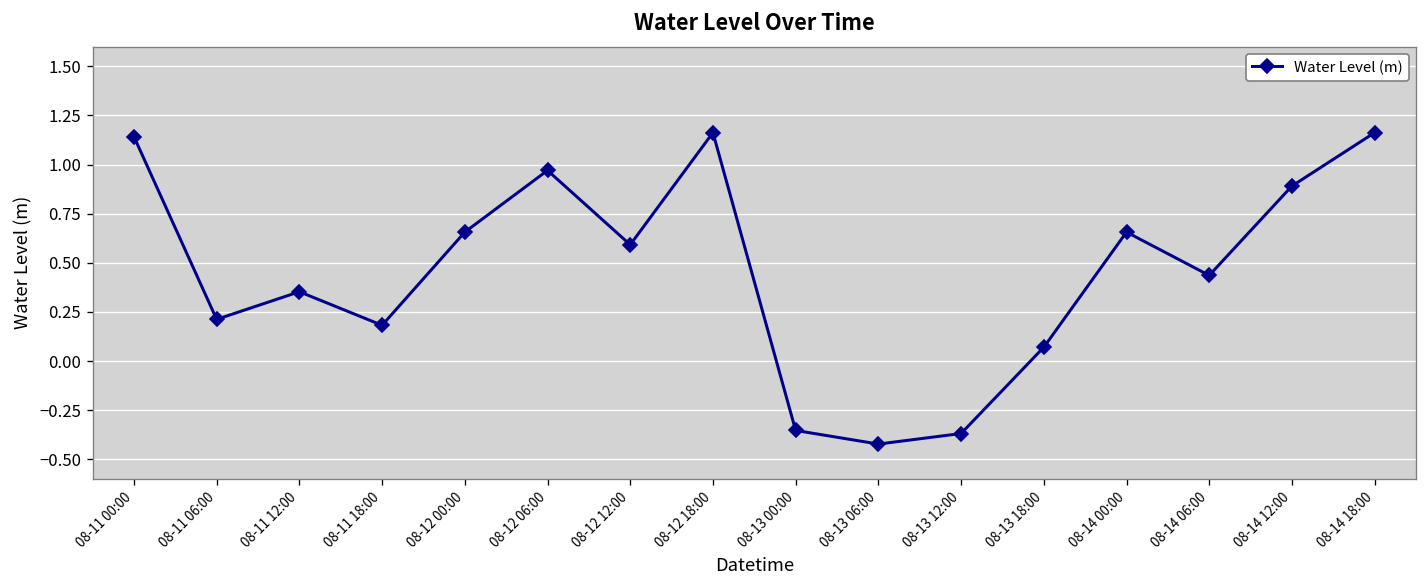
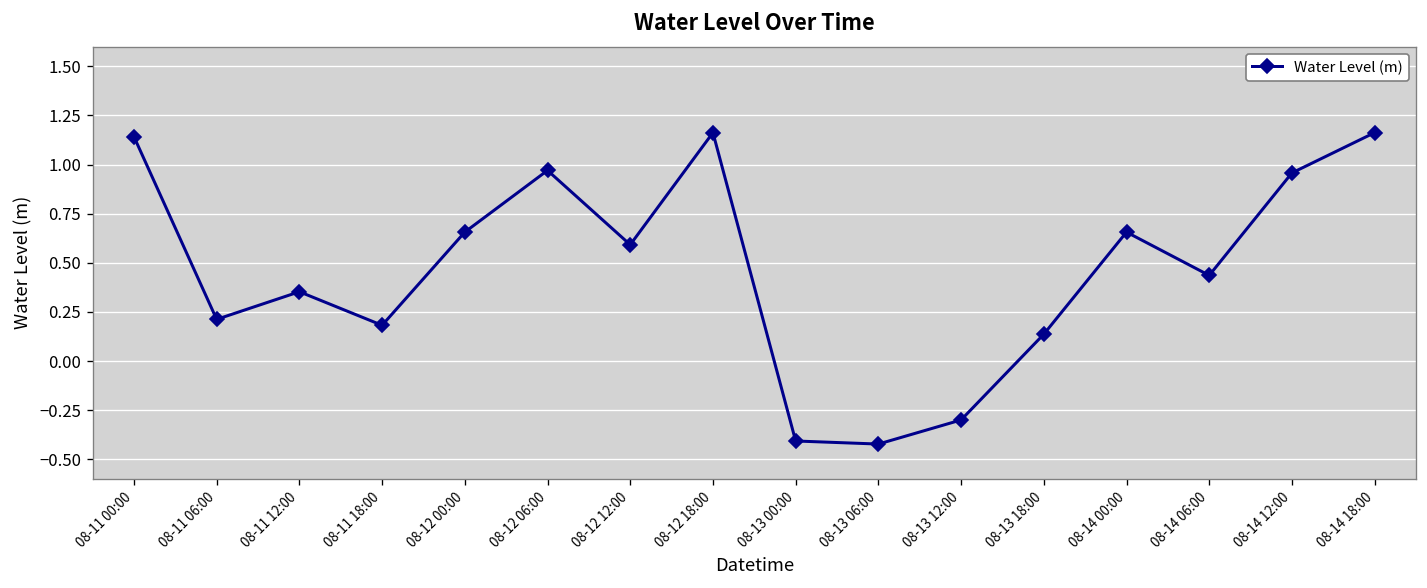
08-13 00:00: -0.35 -> -0.41
08-13 12:00: -0.37 -> -0.30
08-13 18:00: 0.07 -> 0.14
08-14 12:00: 0.89 -> 0.96
